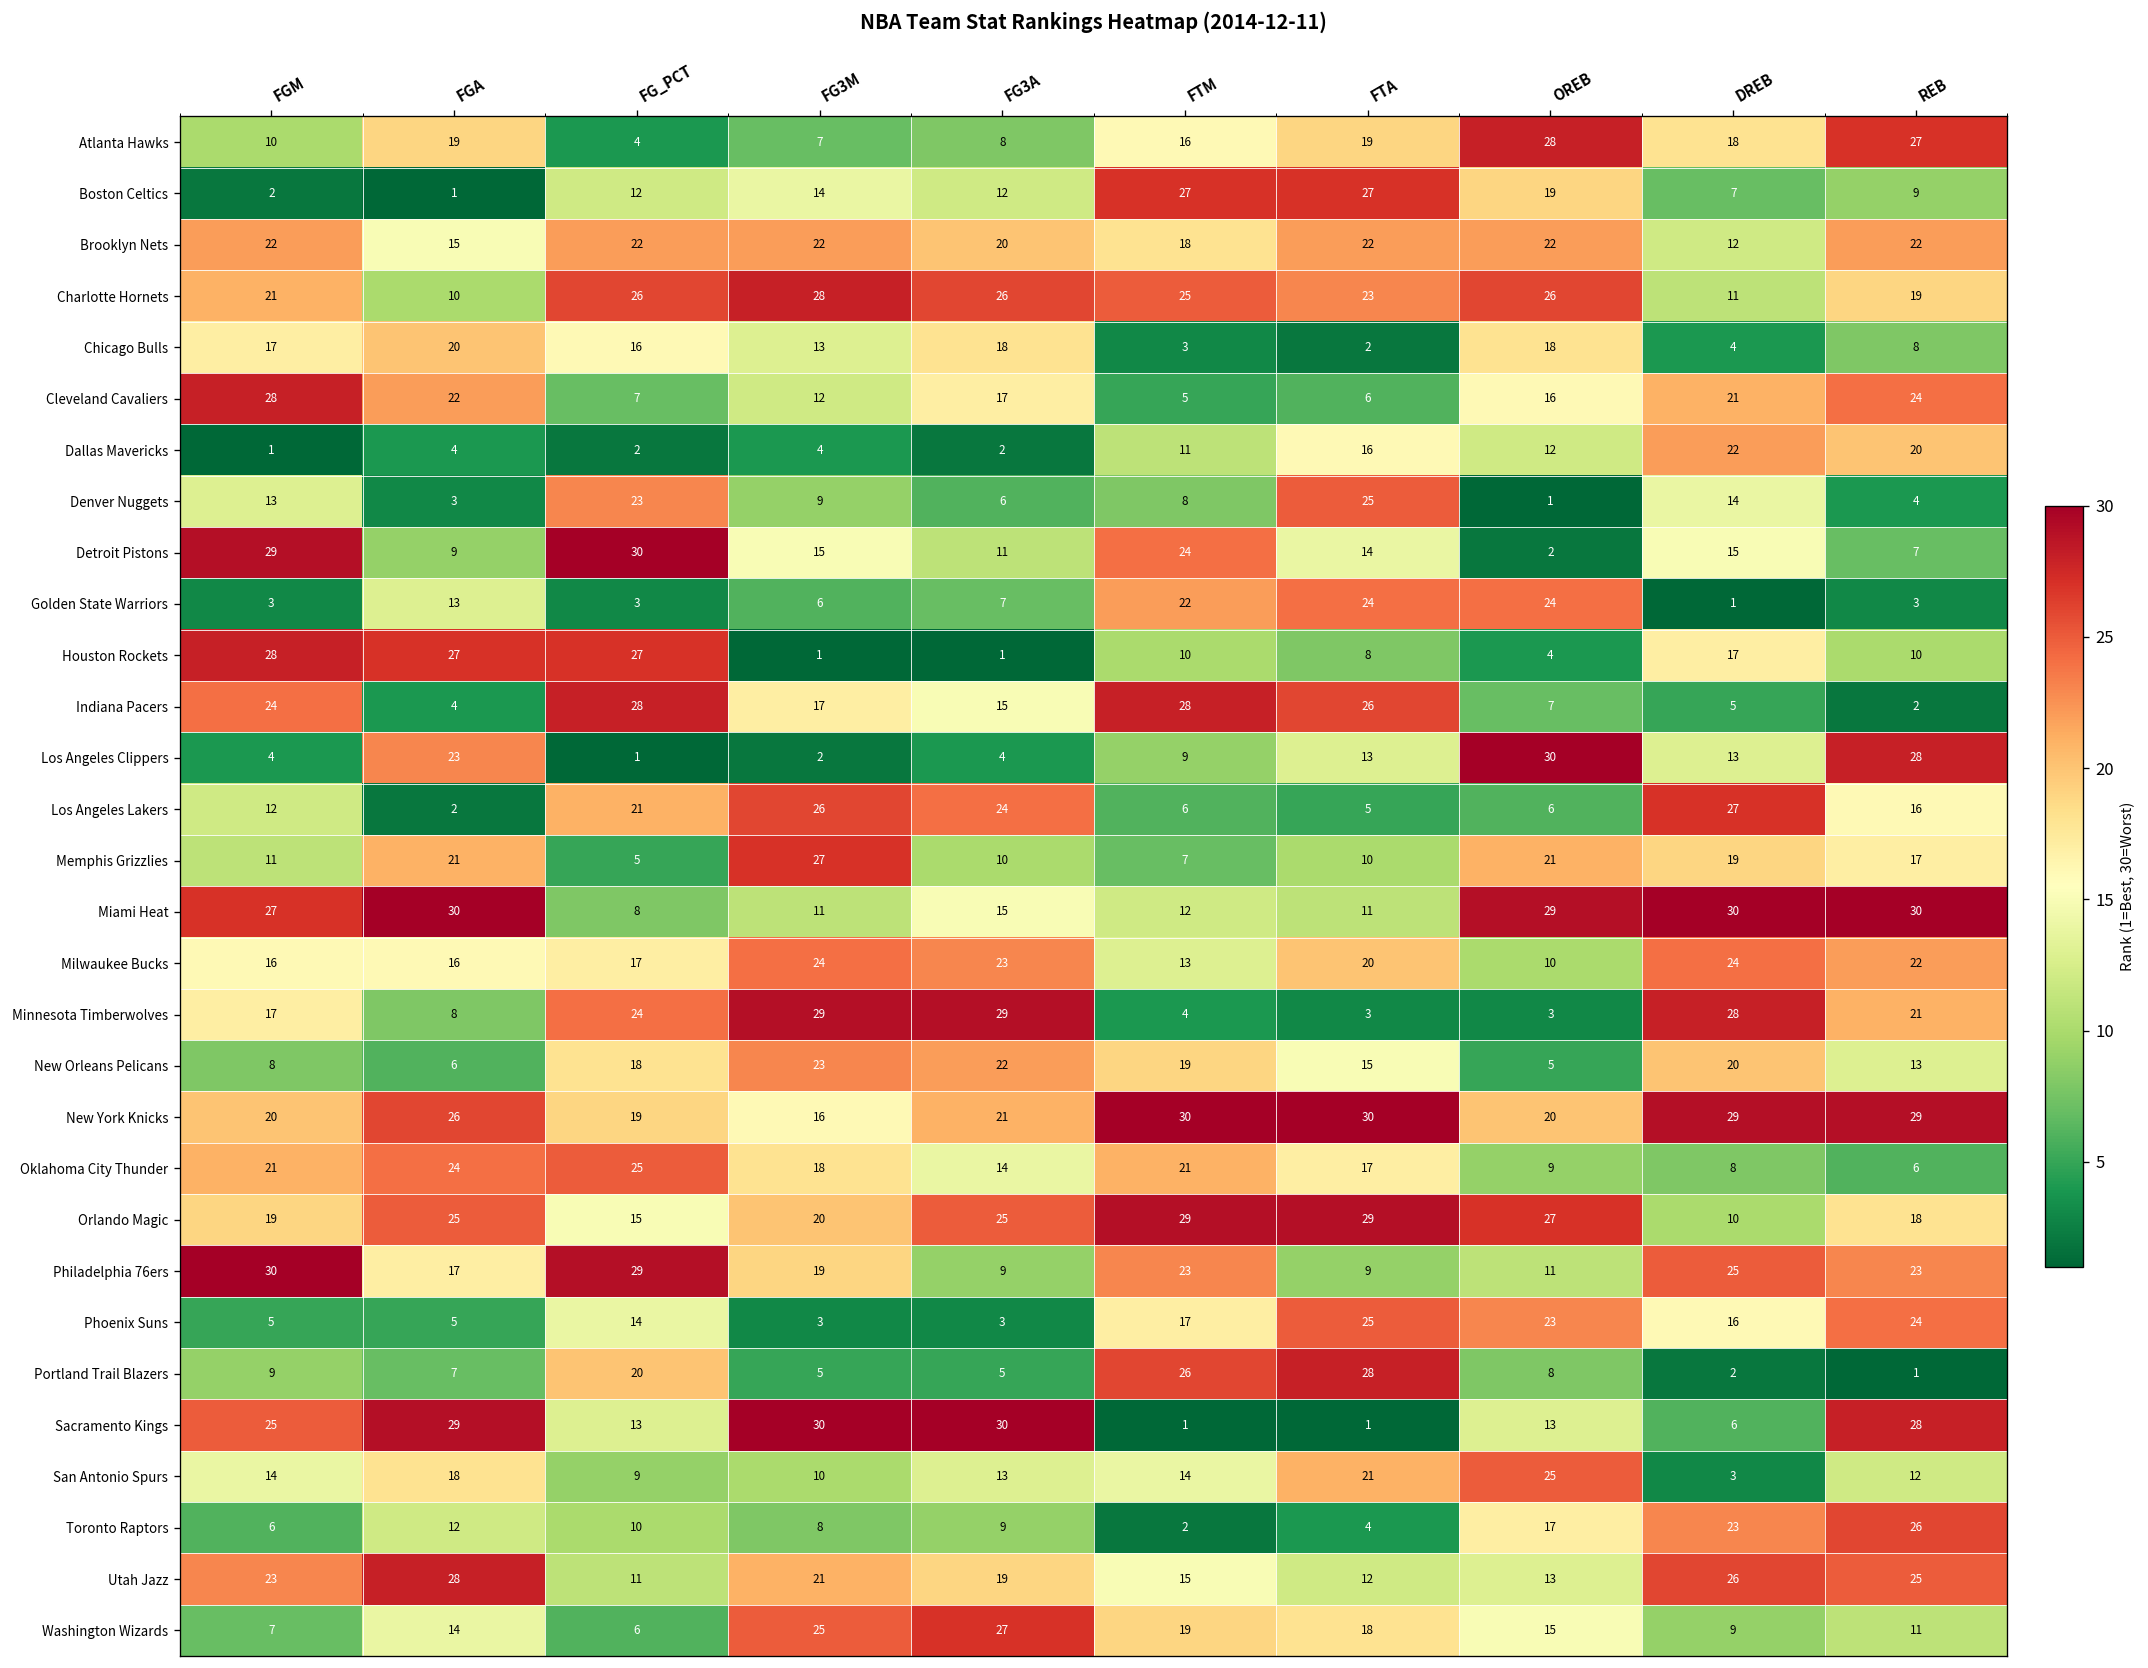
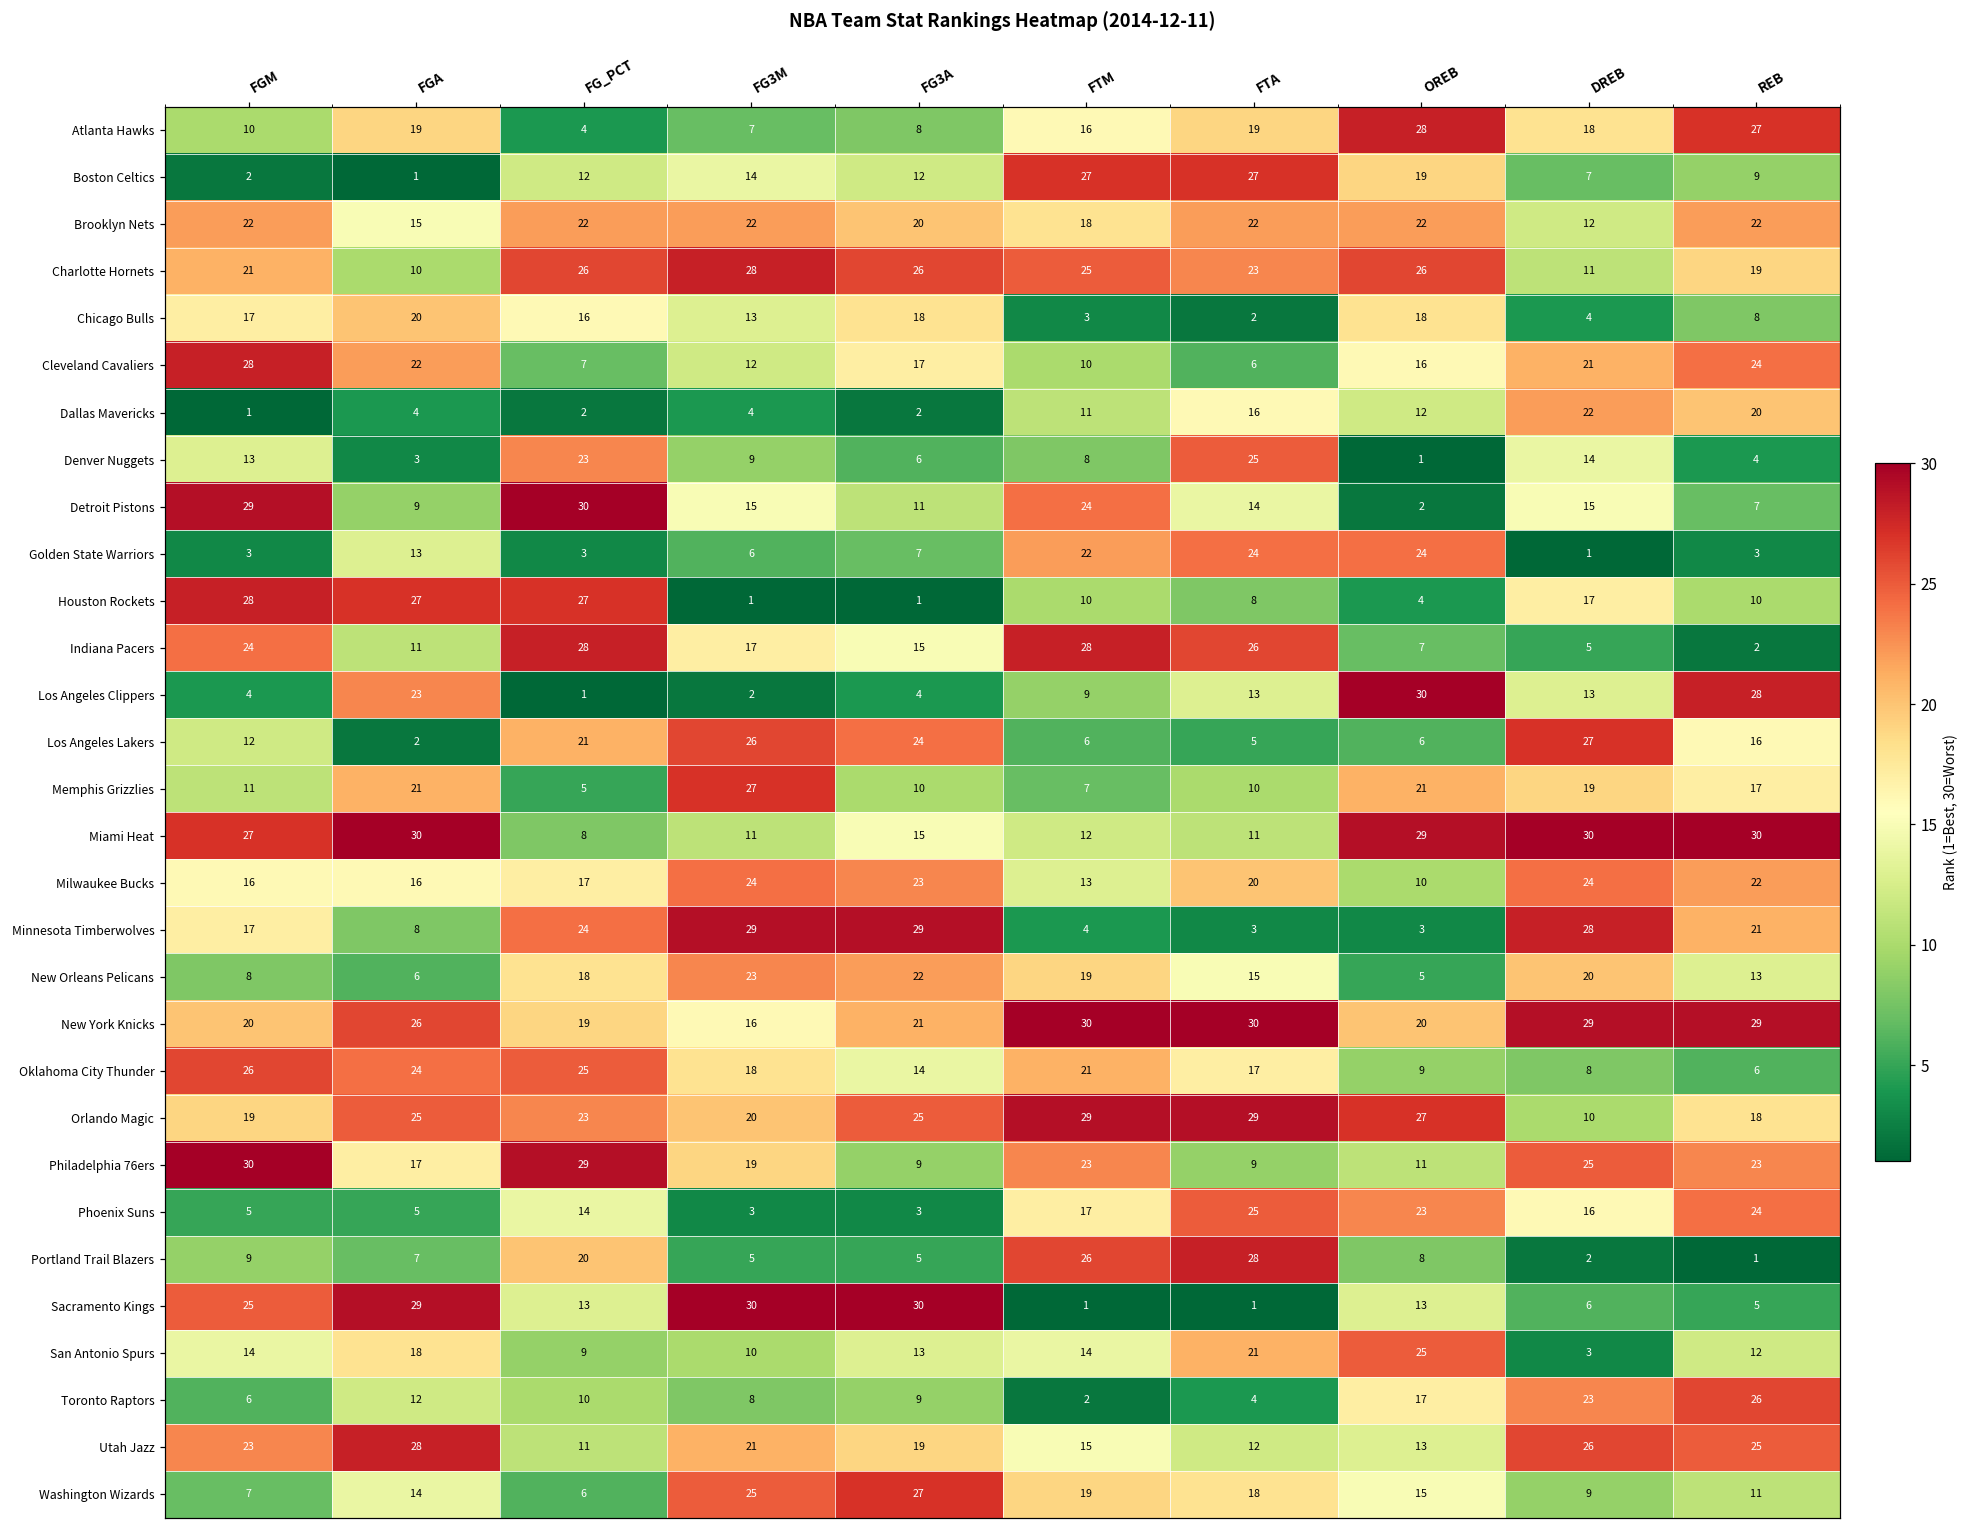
Cleveland Cavaliers, FTM: 5 -> 10
Indiana Pacers, FGA: 4 -> 11
Oklahoma City Thunder, FGM: 21 -> 26
Orlando Magic, FG_PCT: 15 -> 23
Sacramento Kings, REB: 28 -> 5
